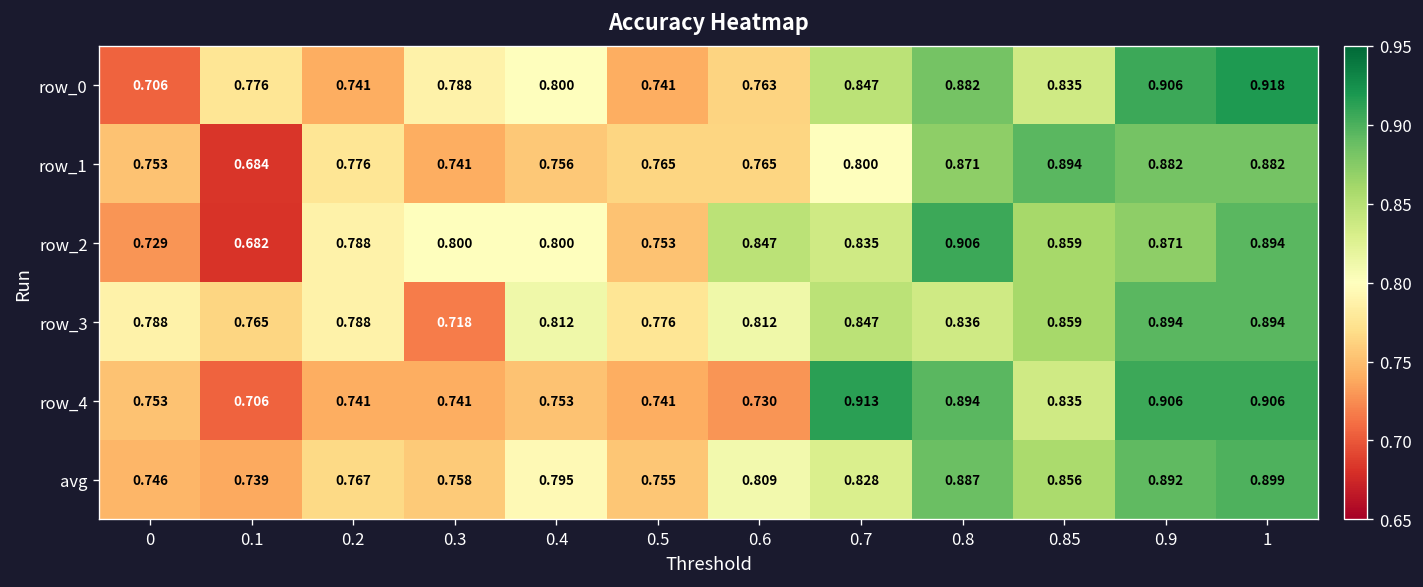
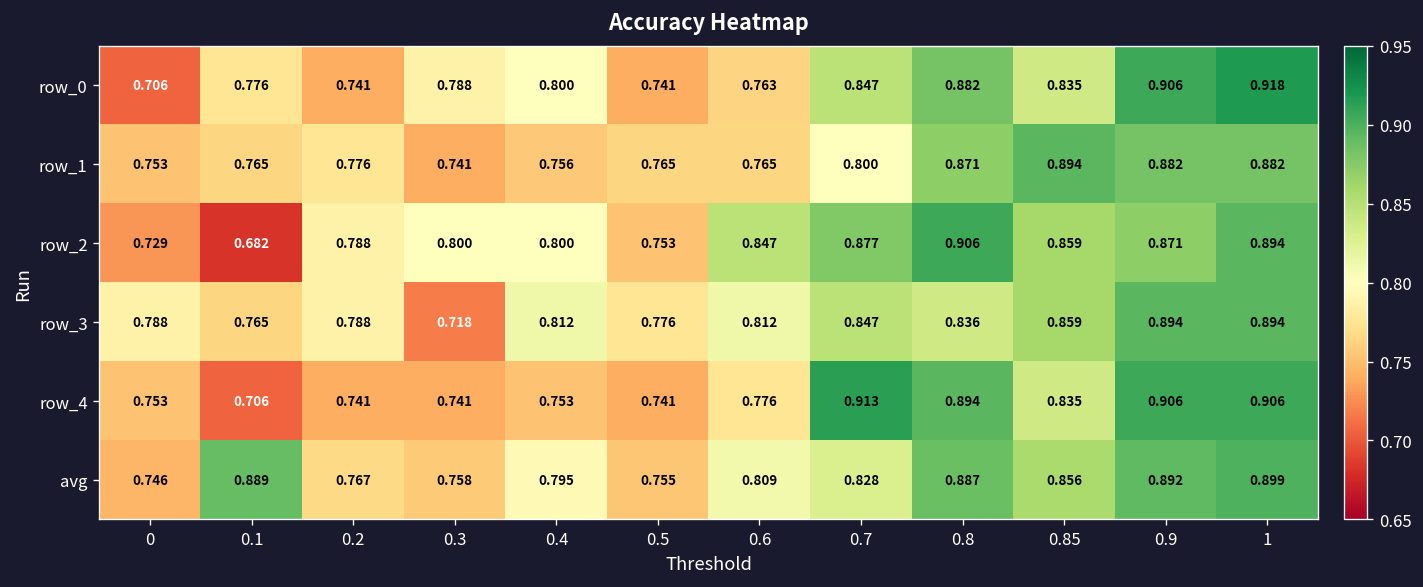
row_1, 0.1: 0.684 -> 0.765
row_2, 0.7: 0.835 -> 0.877
row_4, 0.6: 0.730 -> 0.776
avg, 0.1: 0.739 -> 0.889
